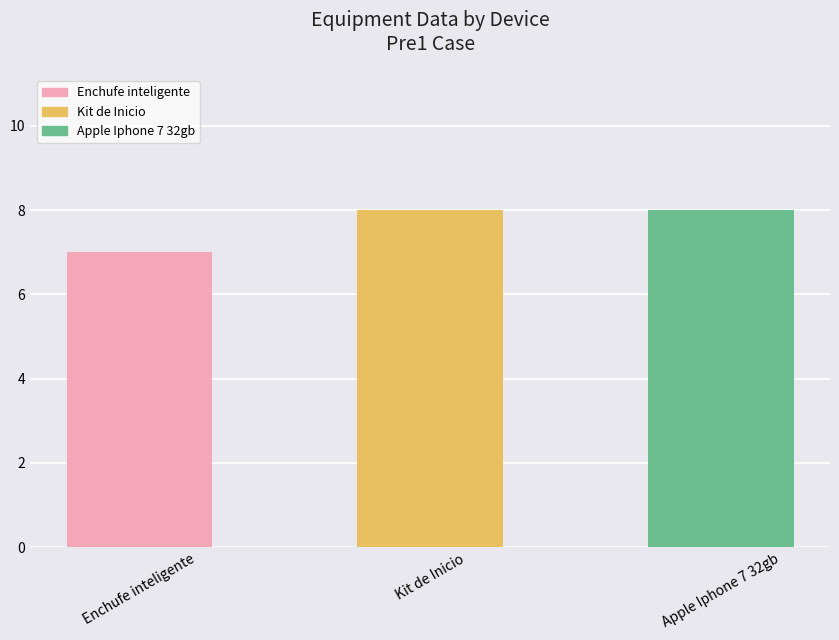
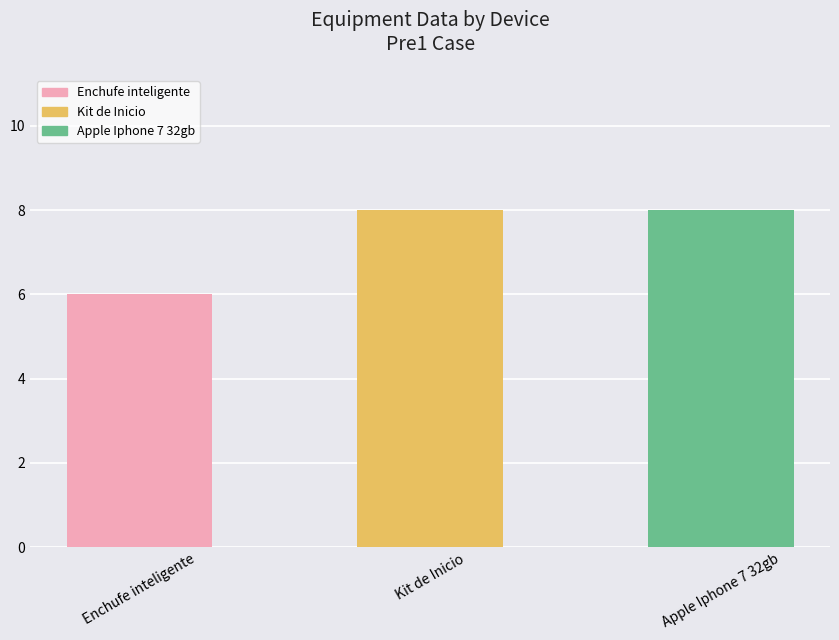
Enchufe inteligente: 7 -> 6
